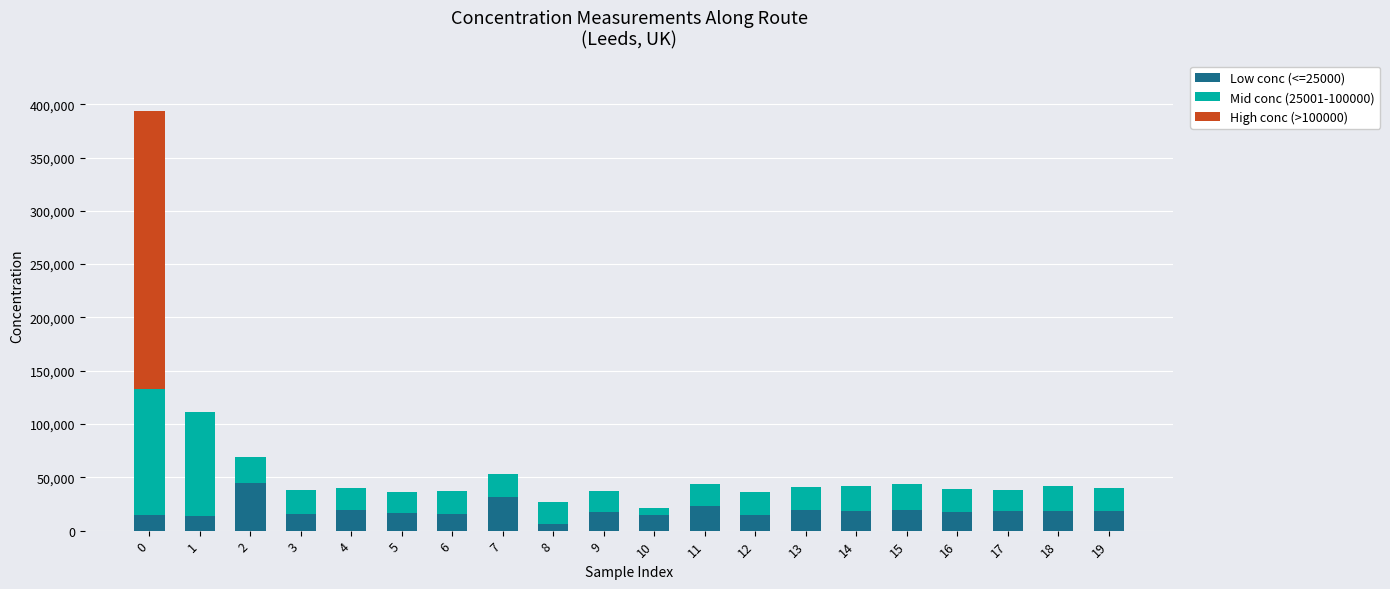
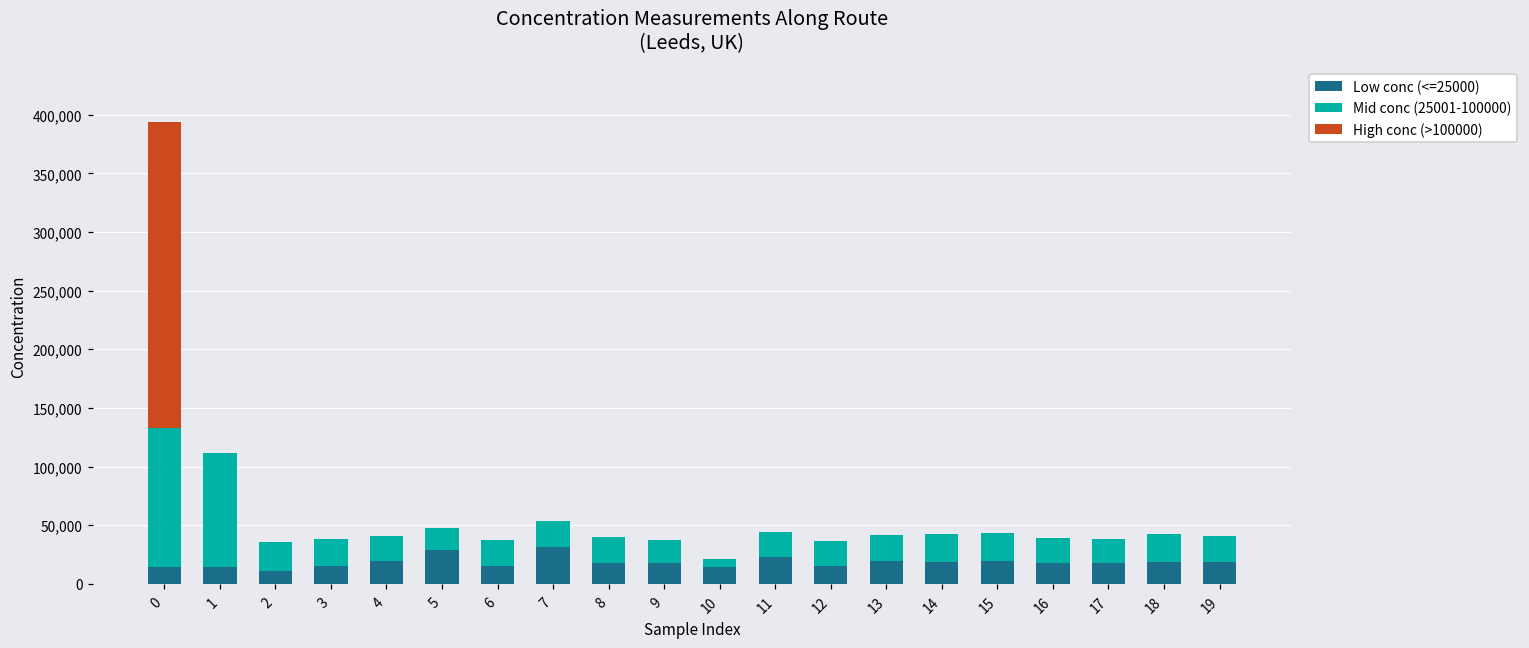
Low conc (<=25000), 2: 44,000 -> 11,000
Low conc (<=25000), 5: 17,000 -> 29,000
Low conc (<=25000), 8: 6,000 -> 18,000
